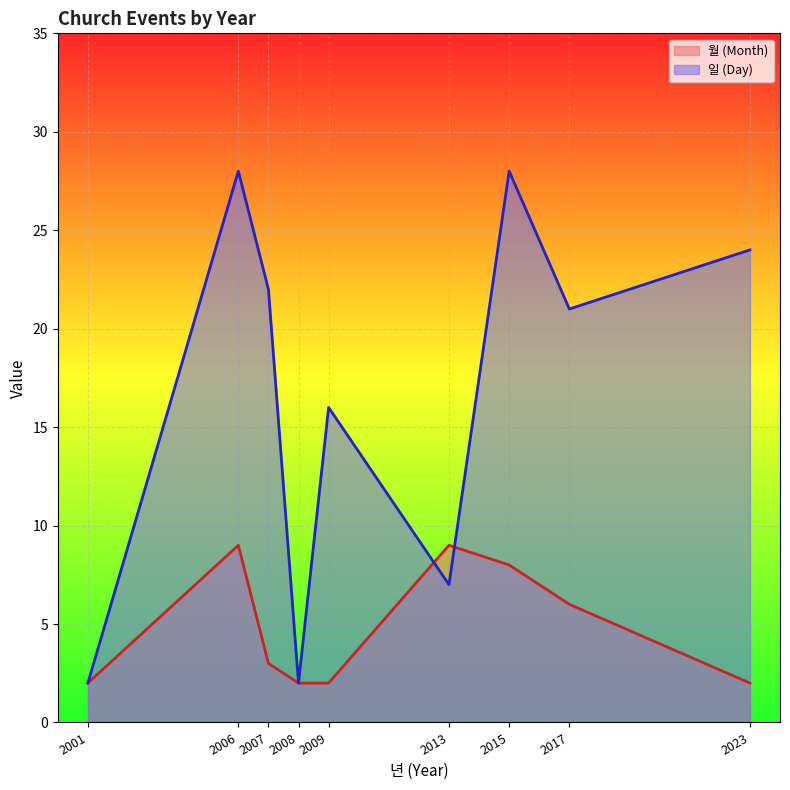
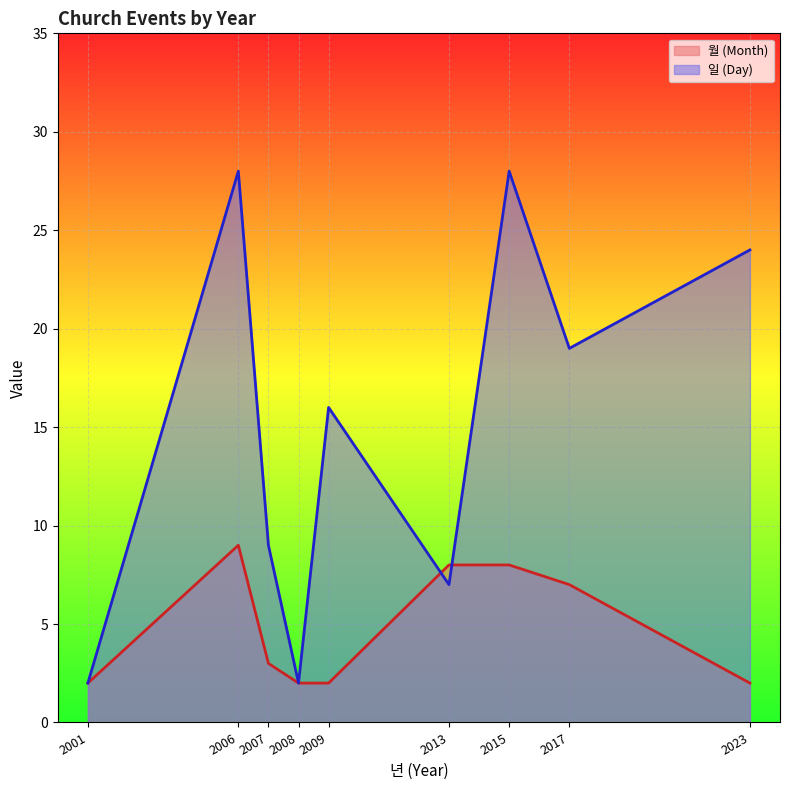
일 (Day), 2007: 22 -> 9
월 (Month), 2013: 9 -> 8
월 (Month), 2017: 6 -> 7
일 (Day), 2017: 21 -> 19
